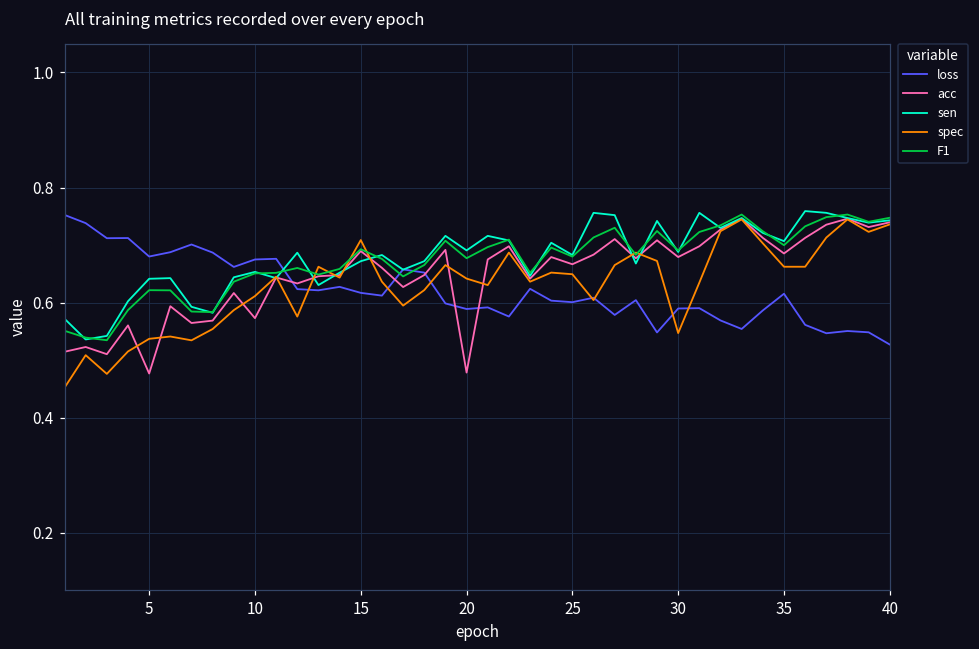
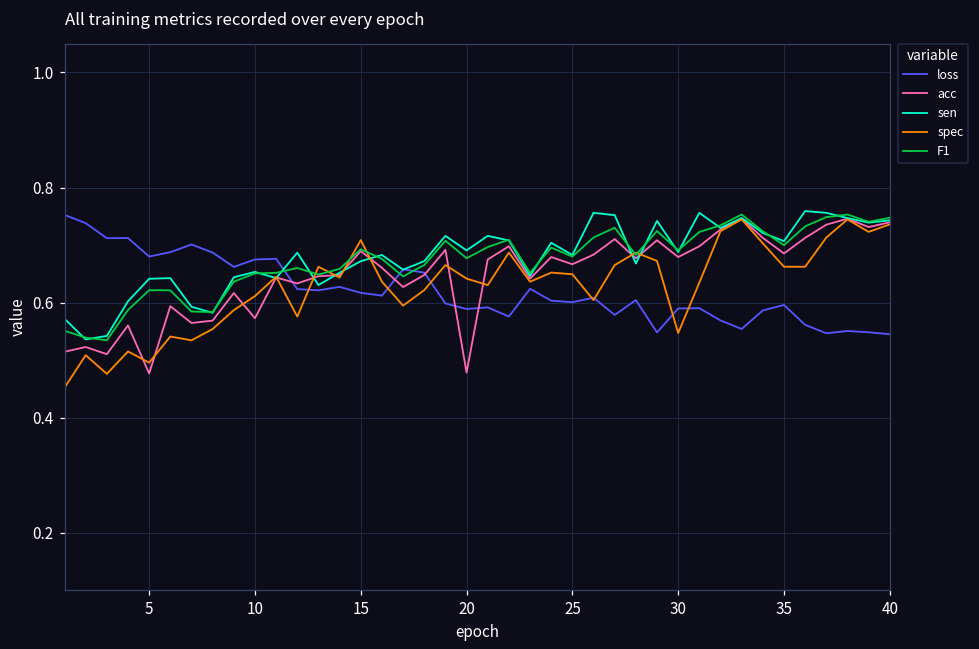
spec, 5: 0.54 -> 0.50
loss, 35: 0.62 -> 0.60
loss, 40: 0.53 -> 0.55
